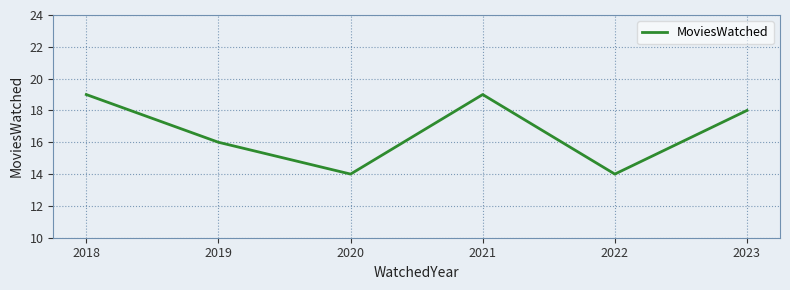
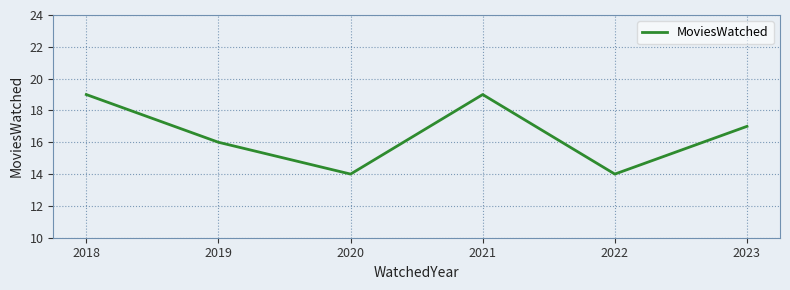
2023: 18 -> 17
